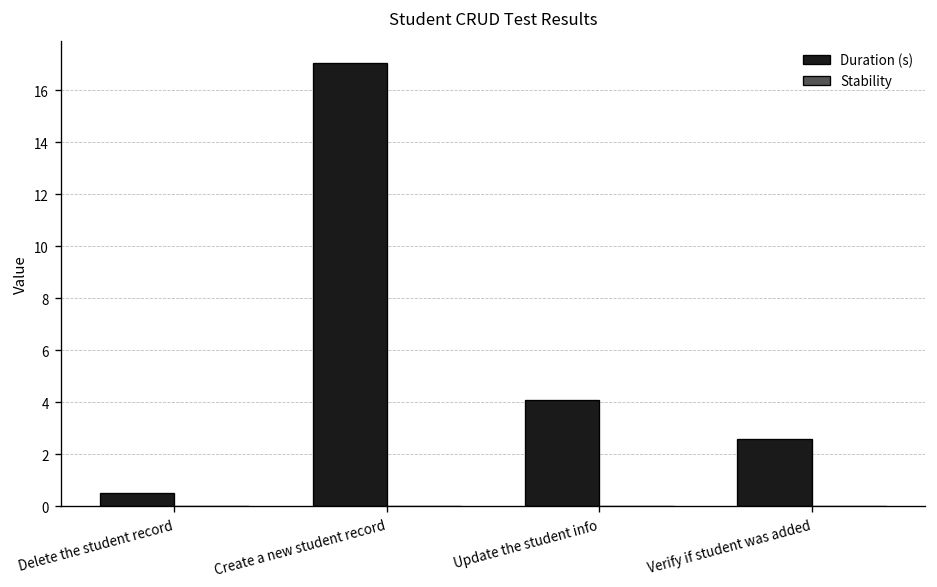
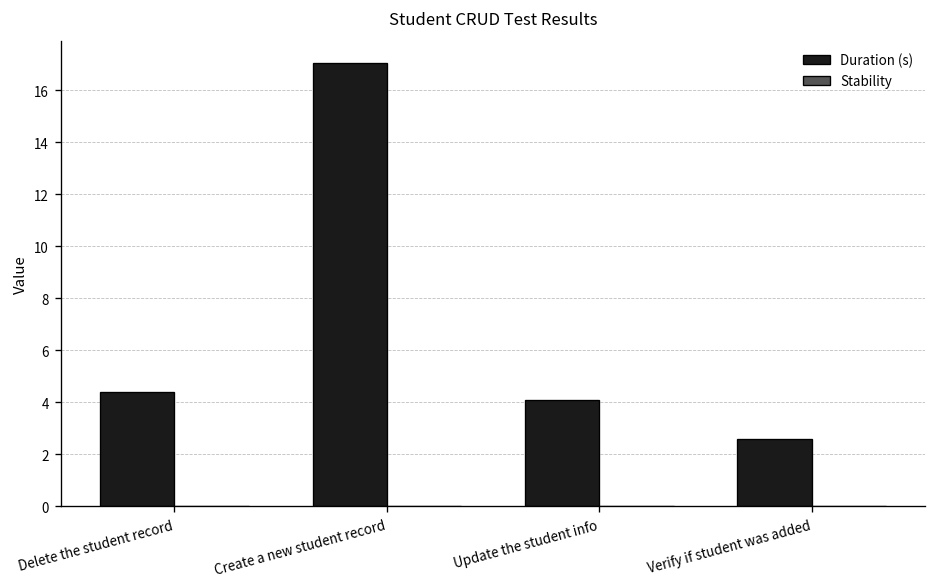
Duration (s), Delete the student record: 0.5 -> 4.4
